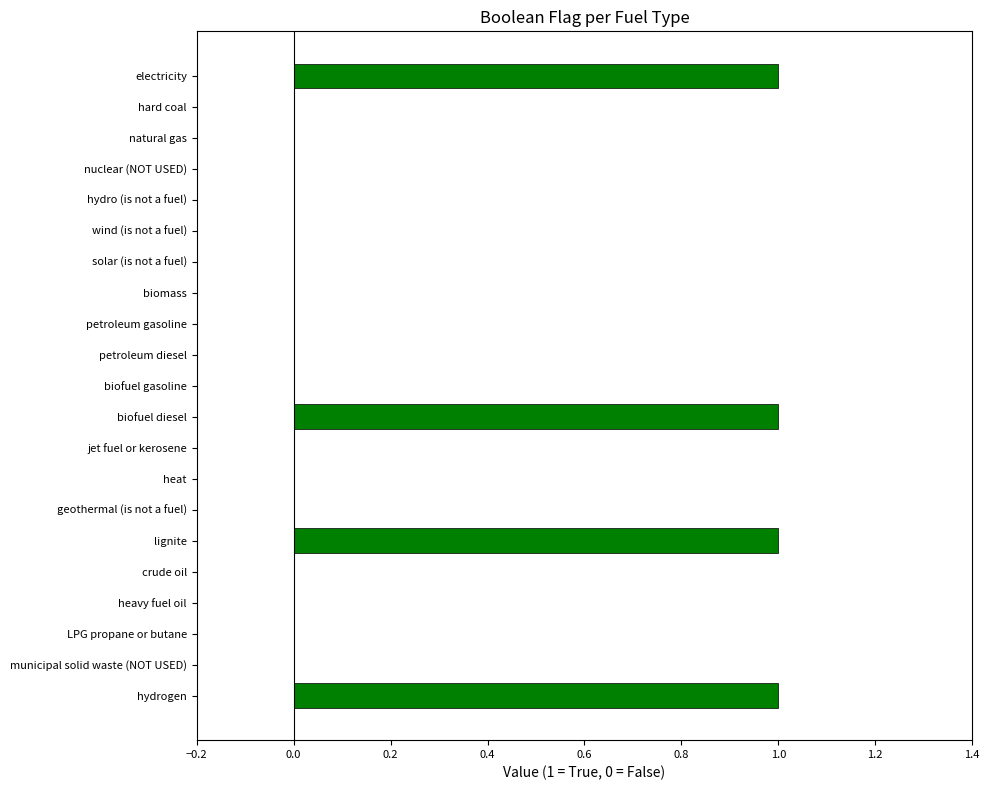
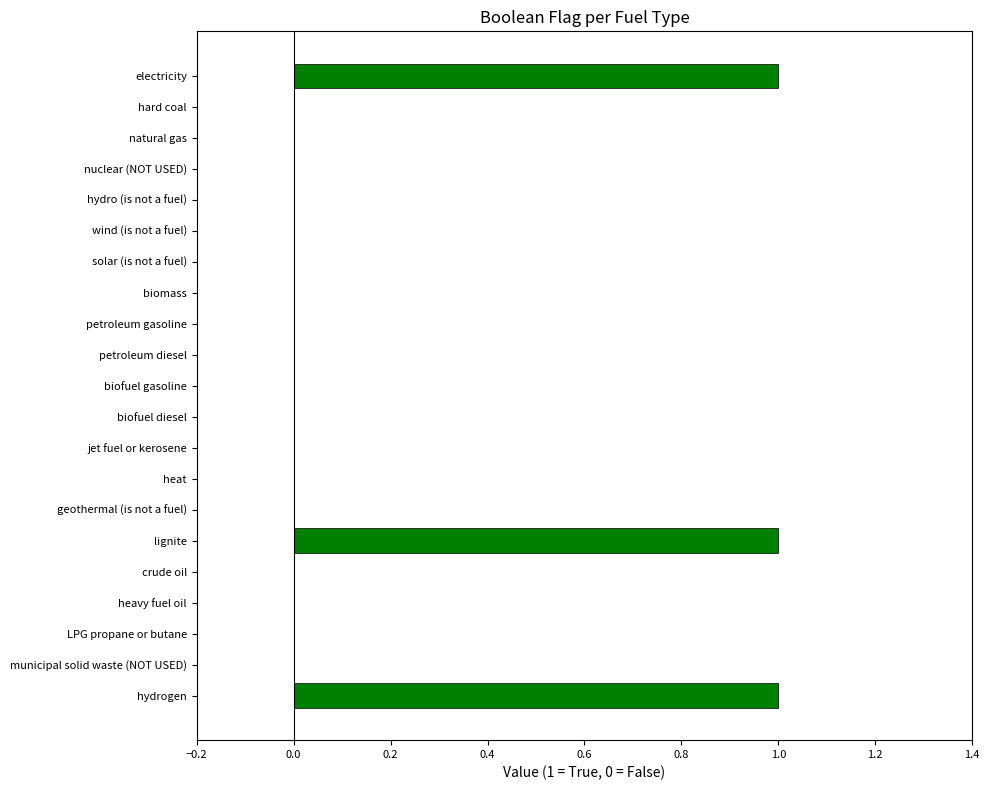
biofuel diesel: 1 -> 0
